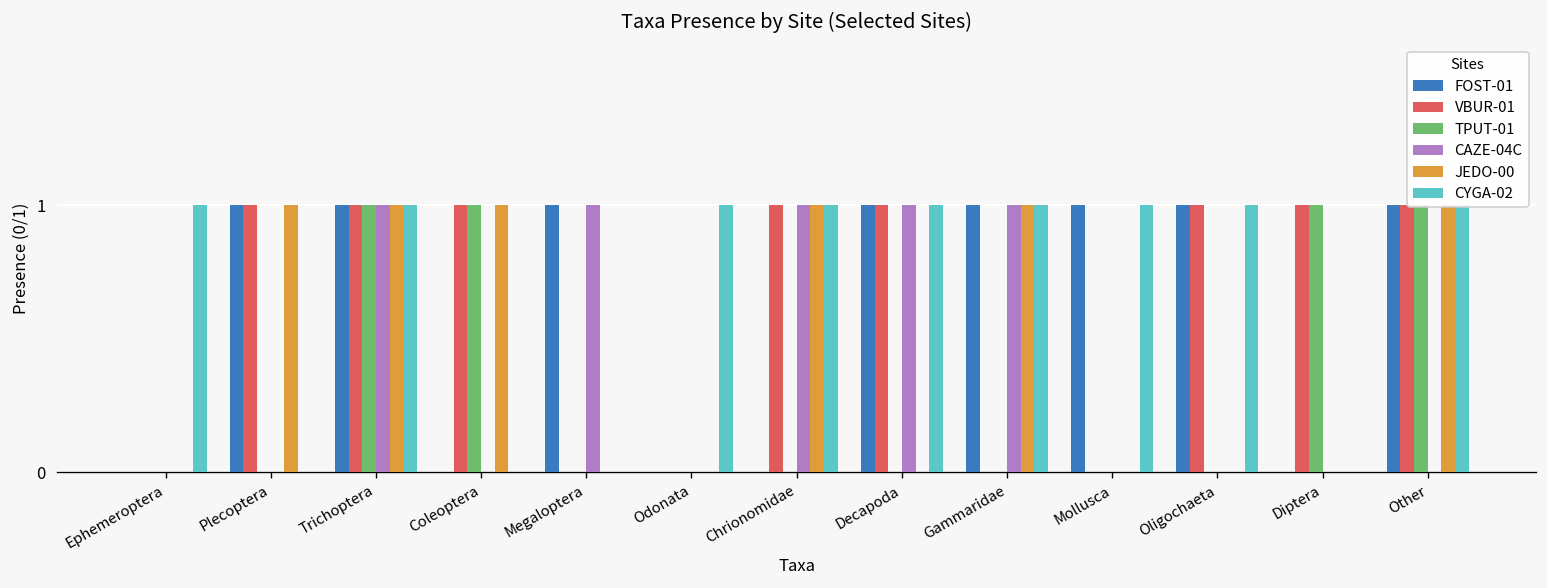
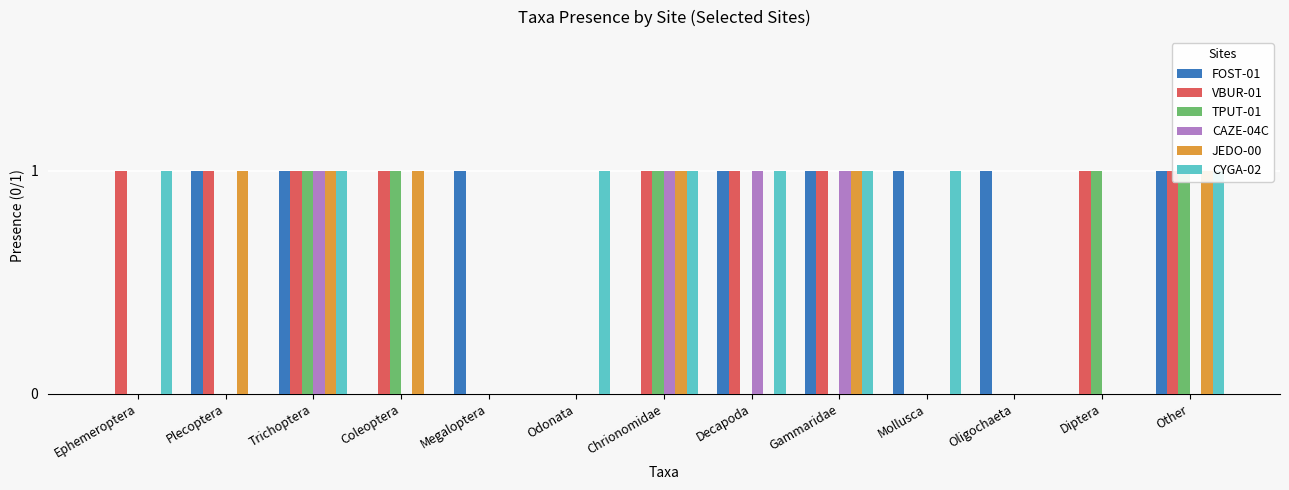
VBUR-01, Ephemeroptera: 0 -> 1
CAZE-04C, Megaloptera: 1 -> 0
TPUT-01, Chrionomidae: 0 -> 1
VBUR-01, Gammaridae: 0 -> 1
VBUR-01, Oligochaeta: 1 -> 0
CYGA-02, Oligochaeta: 1 -> 0
